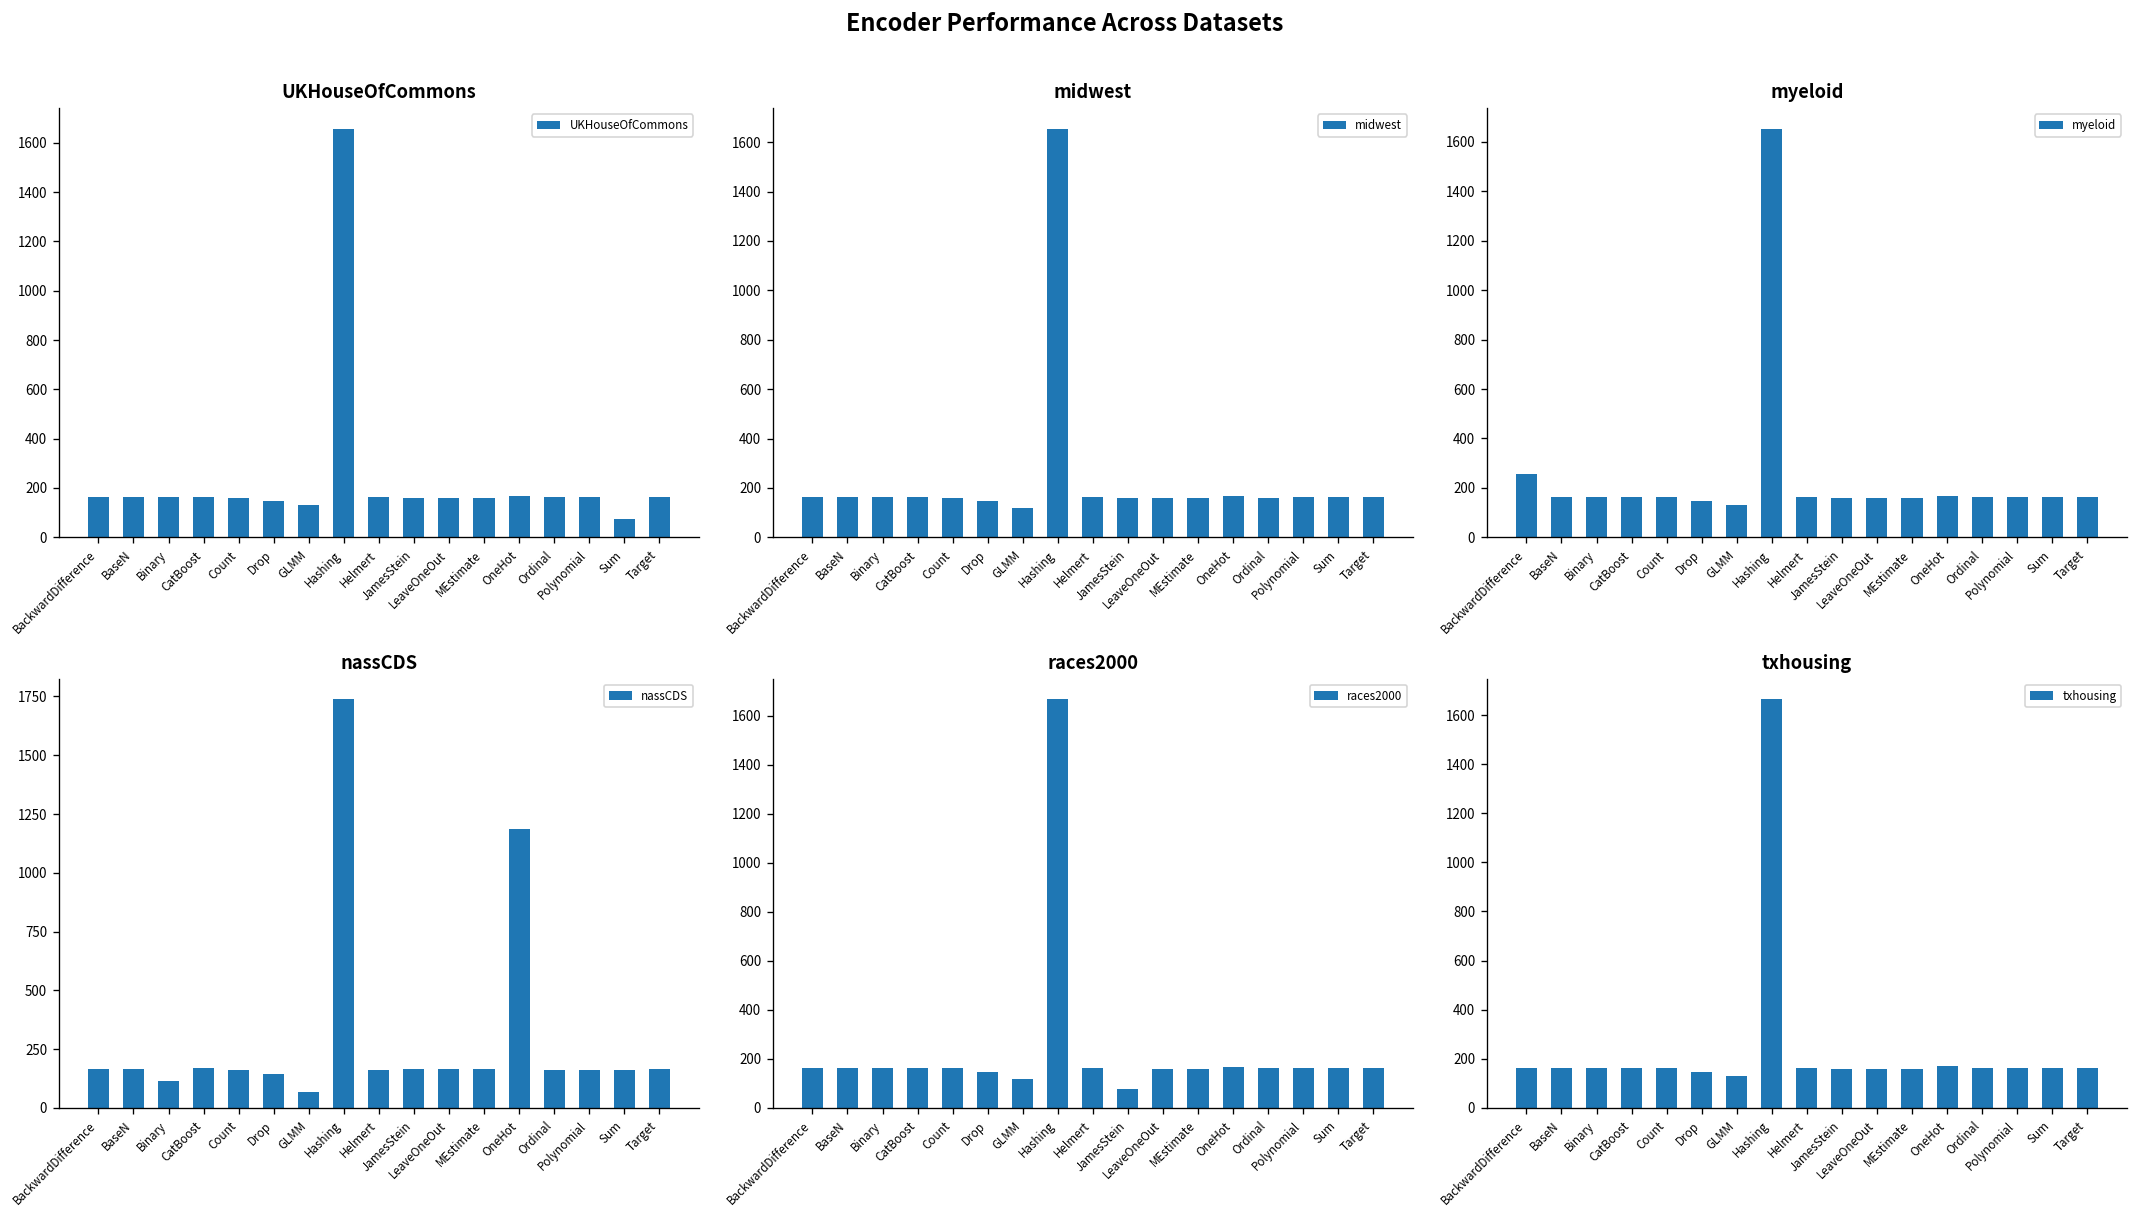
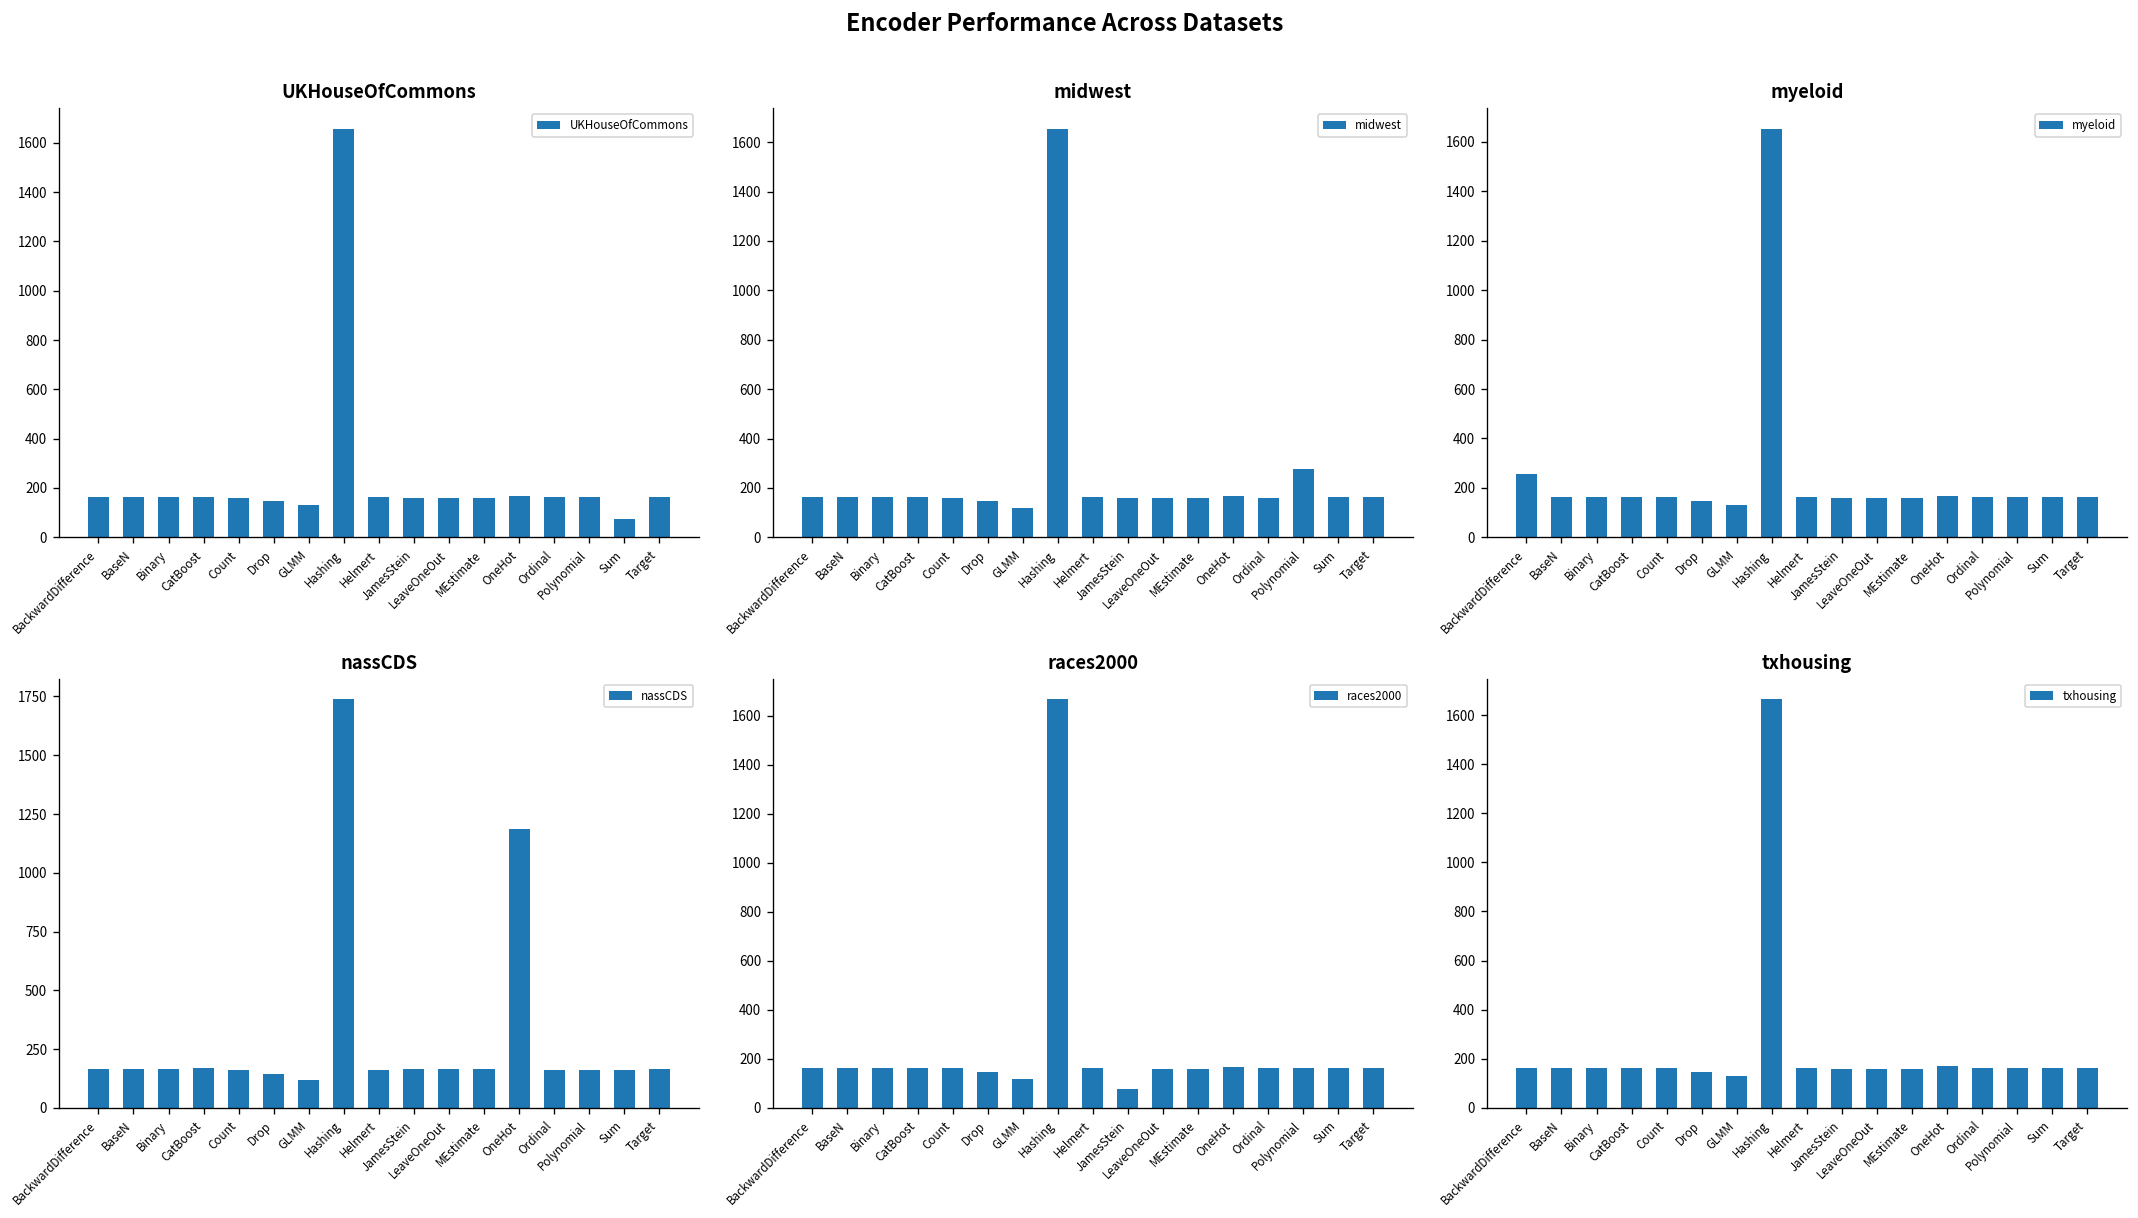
midwest, Polynomial: 160 -> 280
nassCDS, Binary: 120 -> 170
nassCDS, GLMM: 70 -> 120
